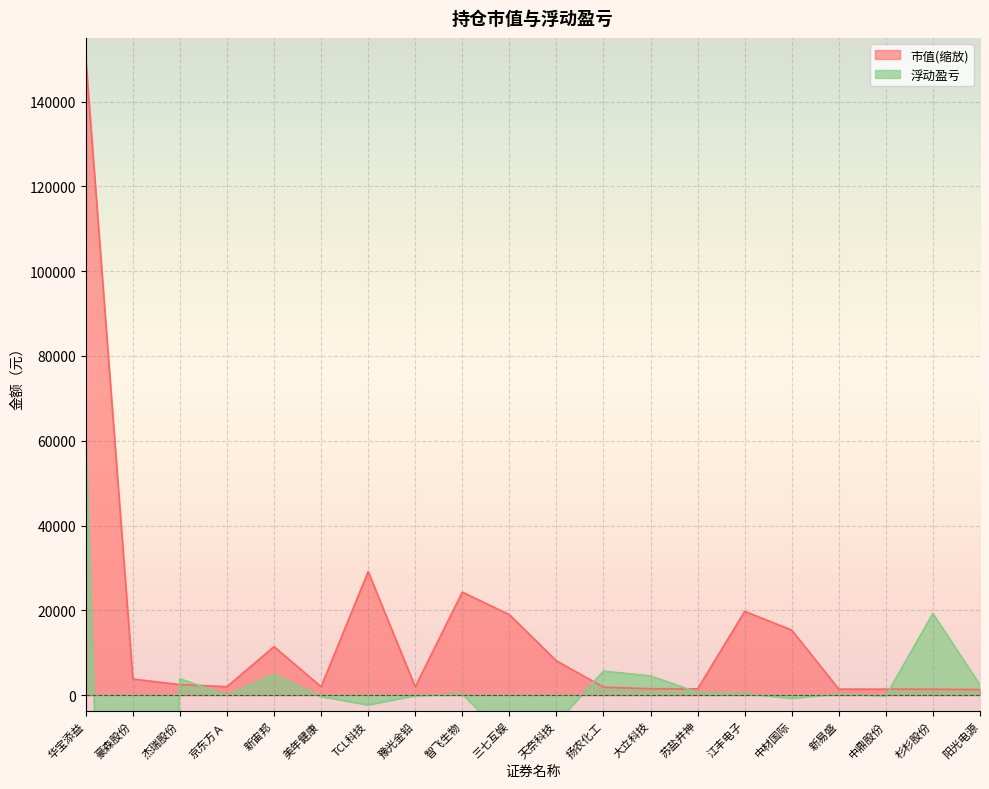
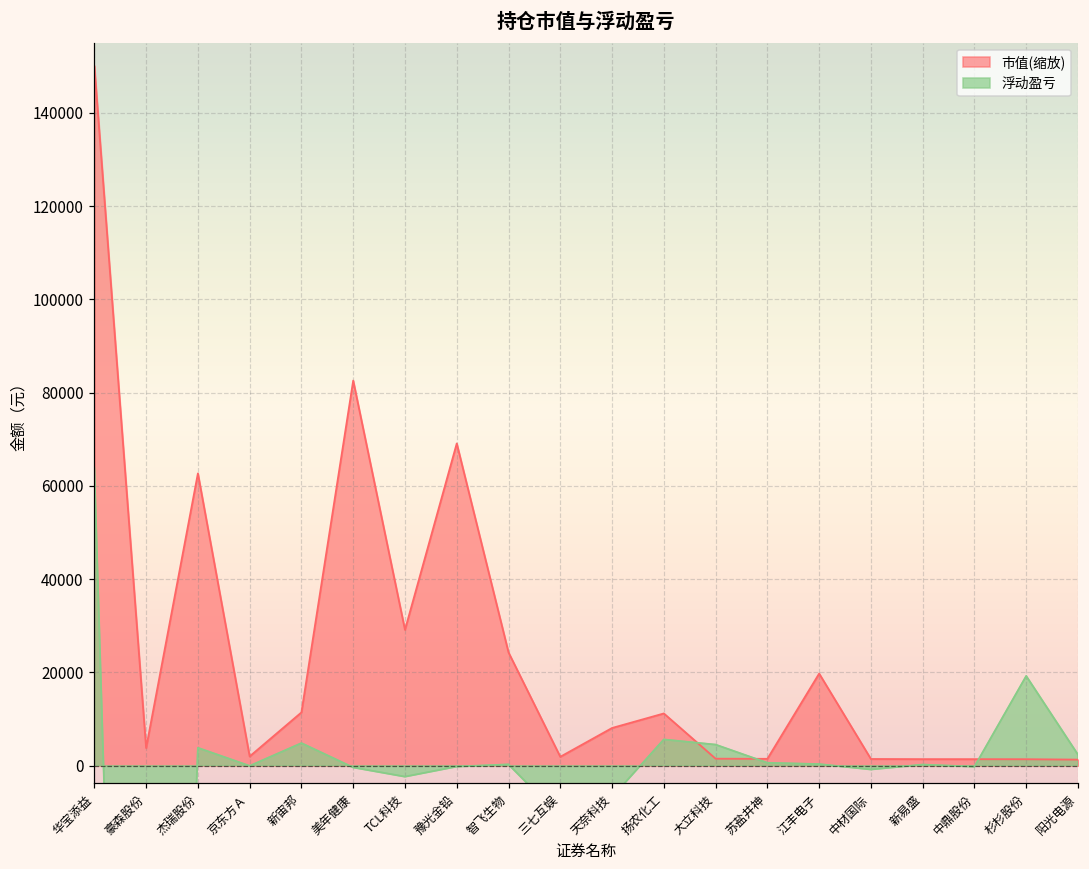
市值(缩放), 杰瑞股份: 2000 -> 63000
市值(缩放), 美年健康: 2000 -> 83000
市值(缩放), 豫光金铅: 2000 -> 69000
市值(缩放), 三七互娱: 19000 -> 2000
市值(缩放), 扬农化工: 2000 -> 11000
市值(缩放), 中材国际: 15000 -> 1000
